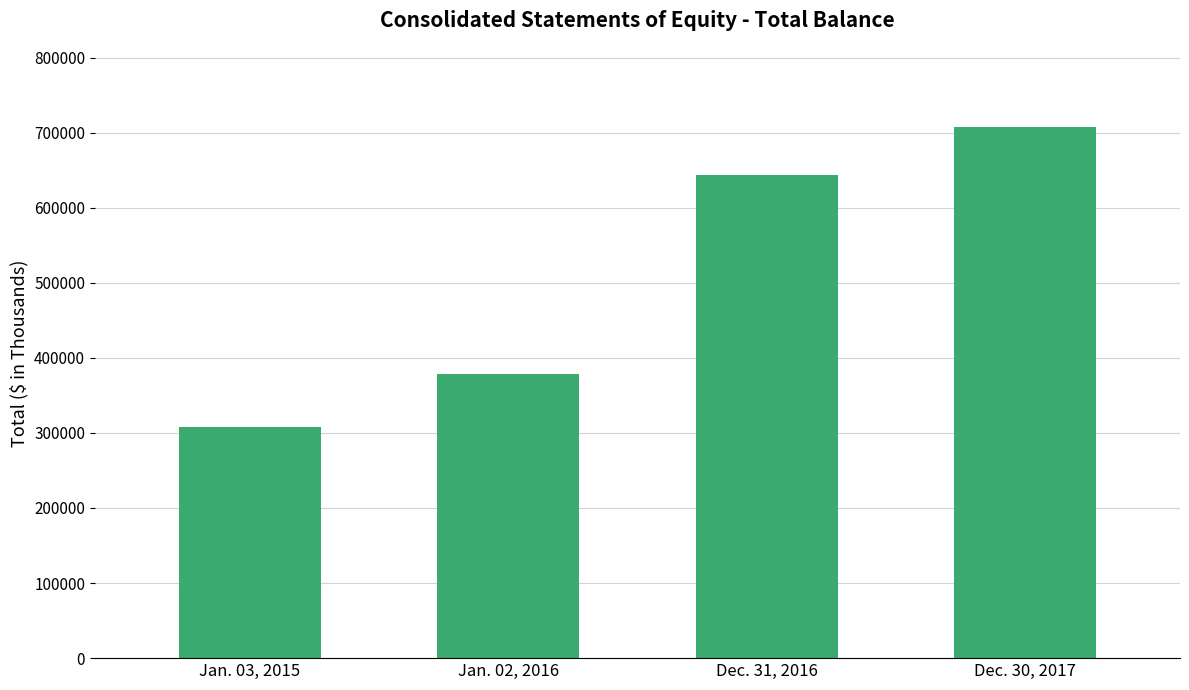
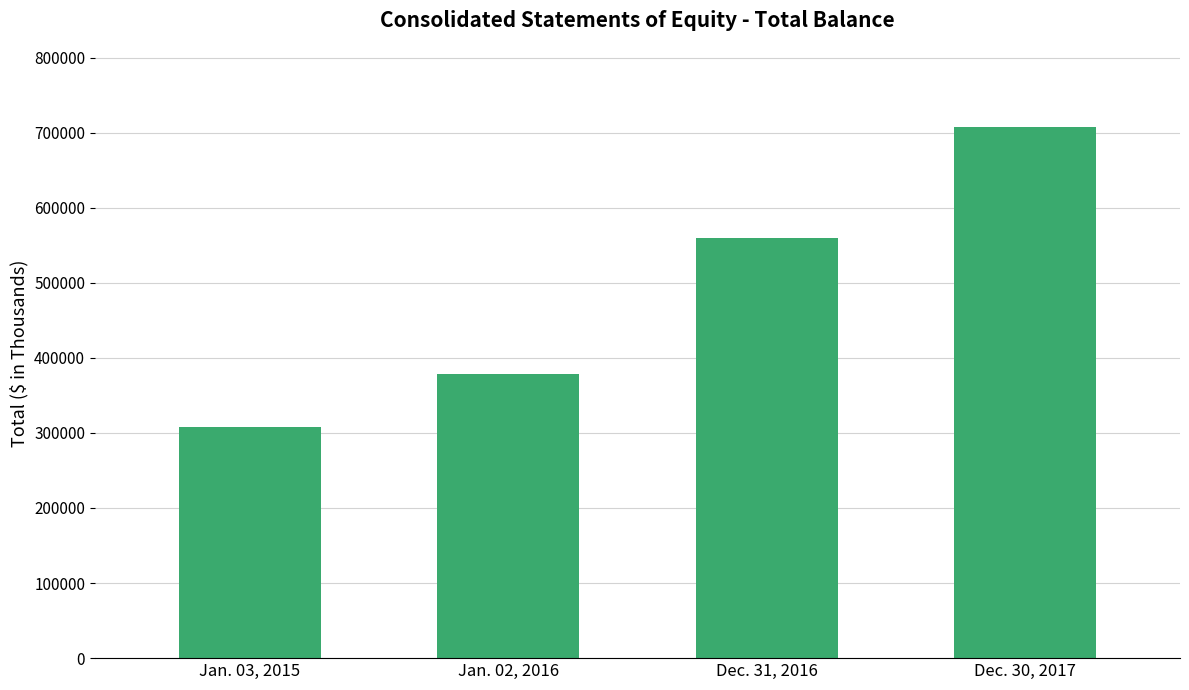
Dec. 31, 2016: 640000 -> 560000
